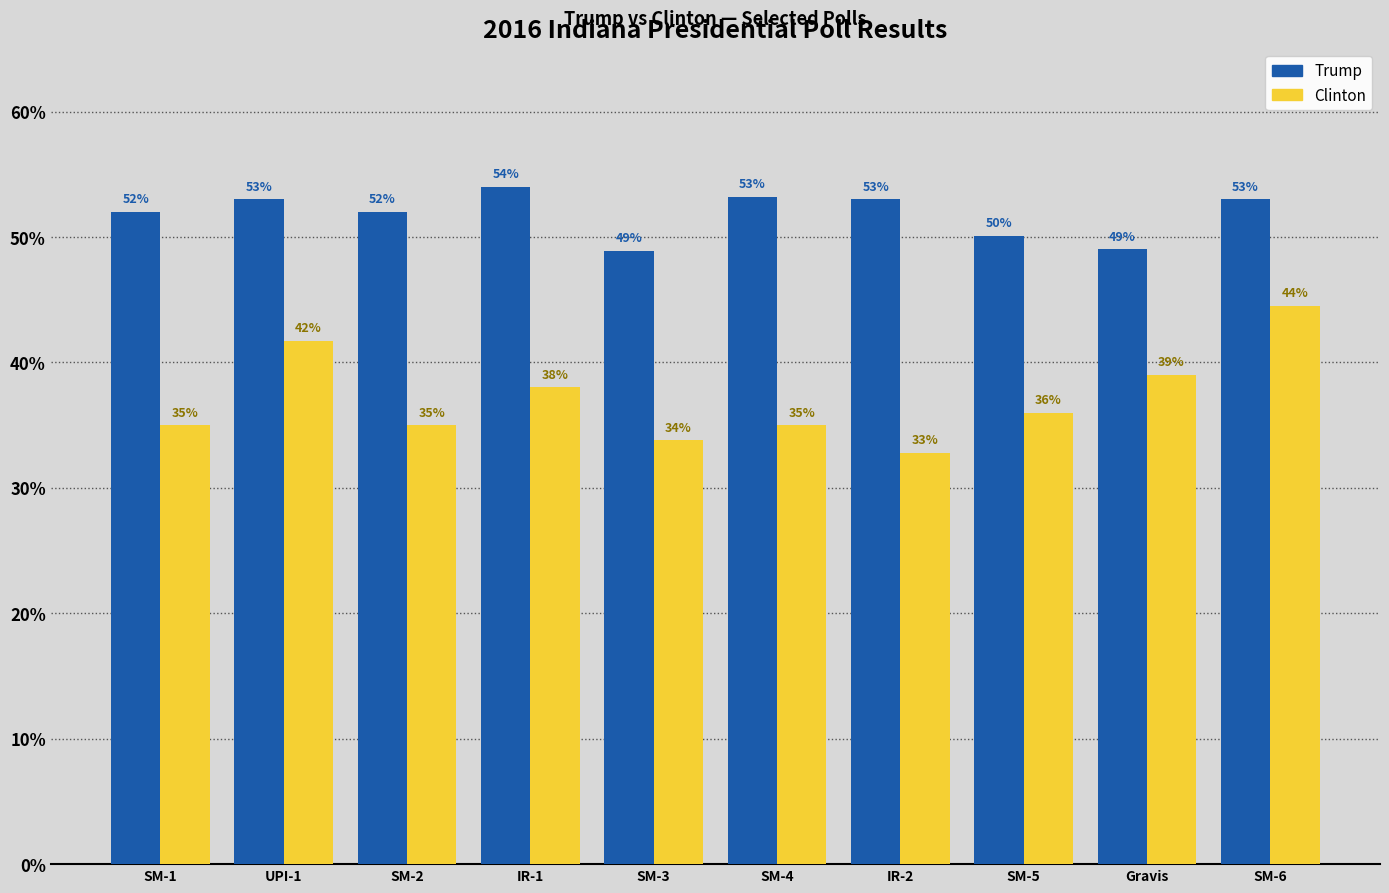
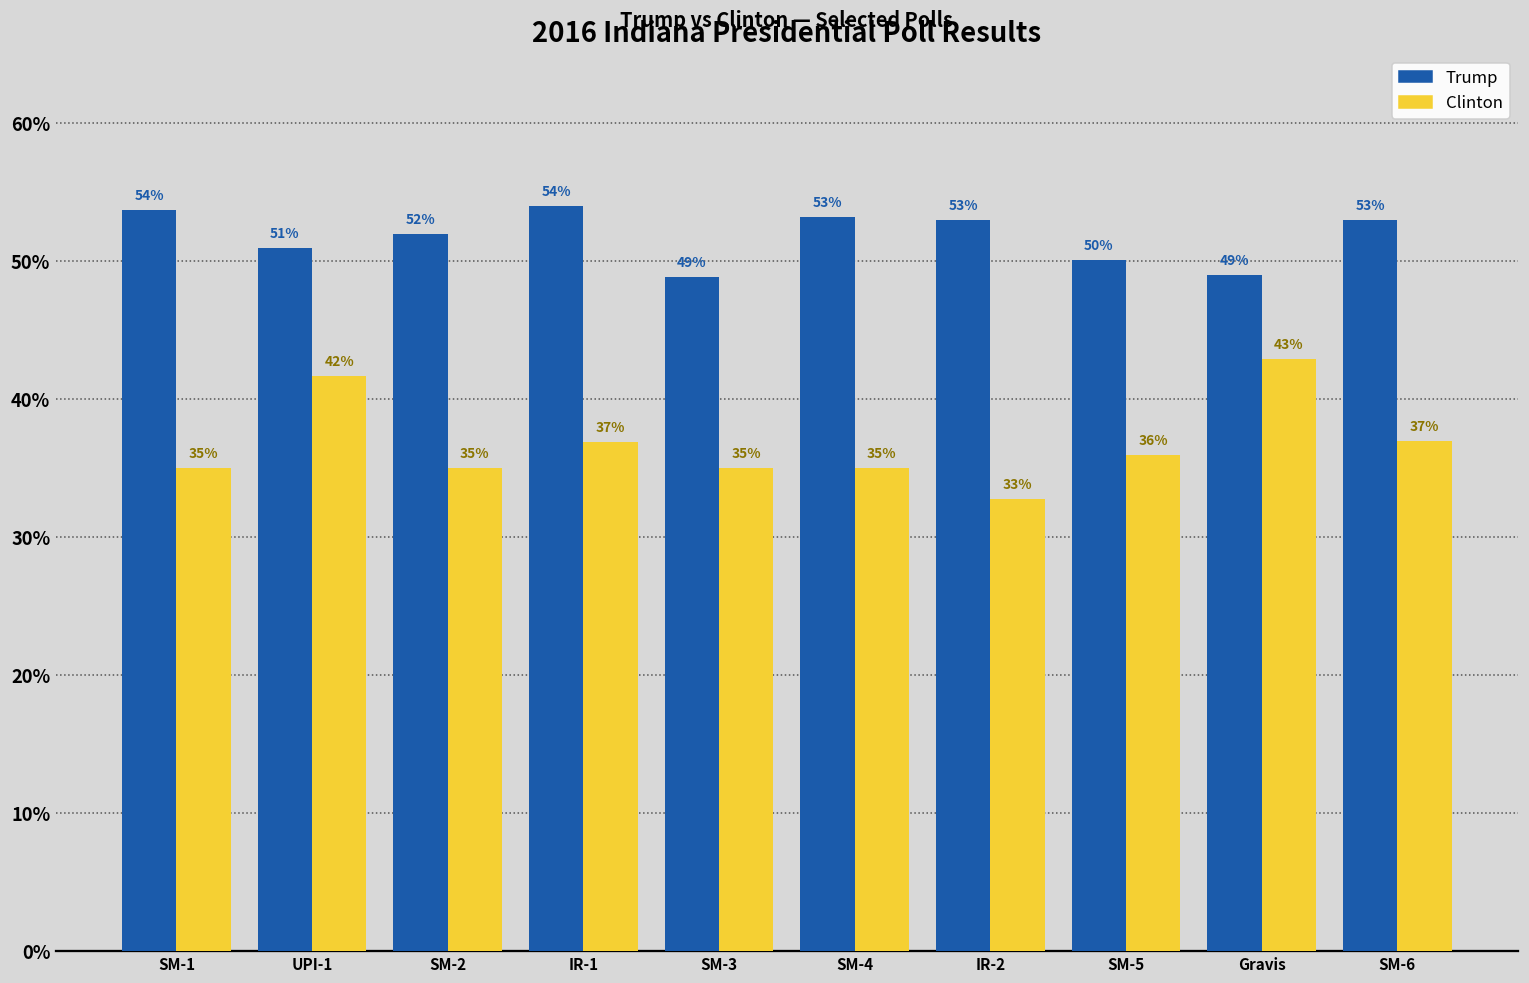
Trump, SM-1: 52% -> 54%
Trump, UPI-1: 53% -> 51%
Clinton, IR-1: 38% -> 37%
Clinton, SM-3: 34% -> 35%
Clinton, Gravis: 39% -> 43%
Clinton, SM-6: 44% -> 37%
